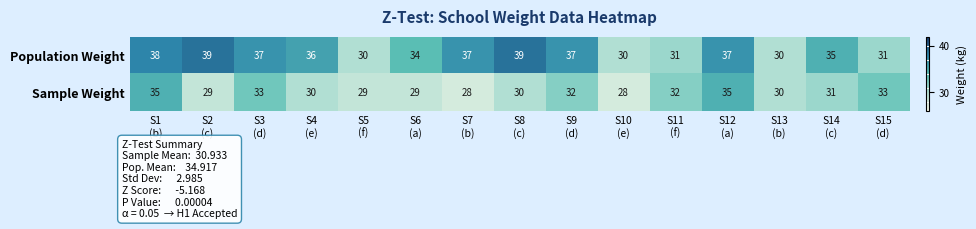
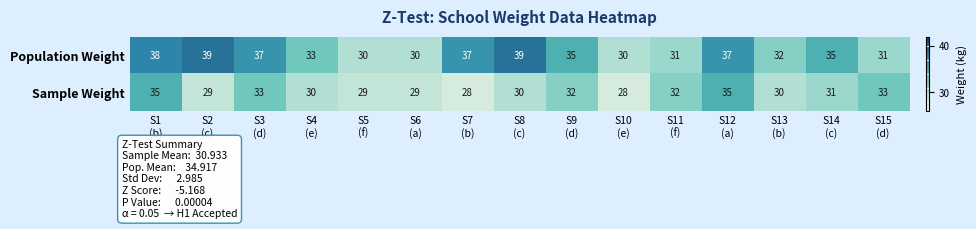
Population Weight, S4 (e): 36 -> 33
Population Weight, S6 (a): 34 -> 30
Population Weight, S9 (d): 37 -> 35
Population Weight, S13 (b): 30 -> 32
